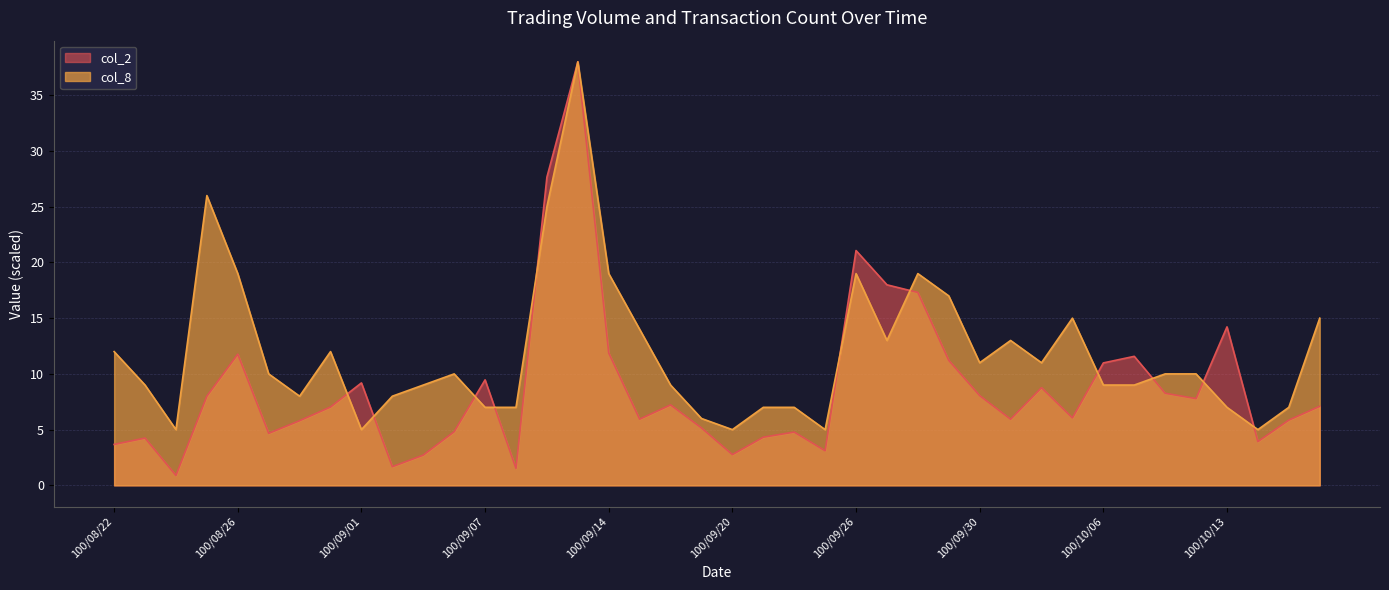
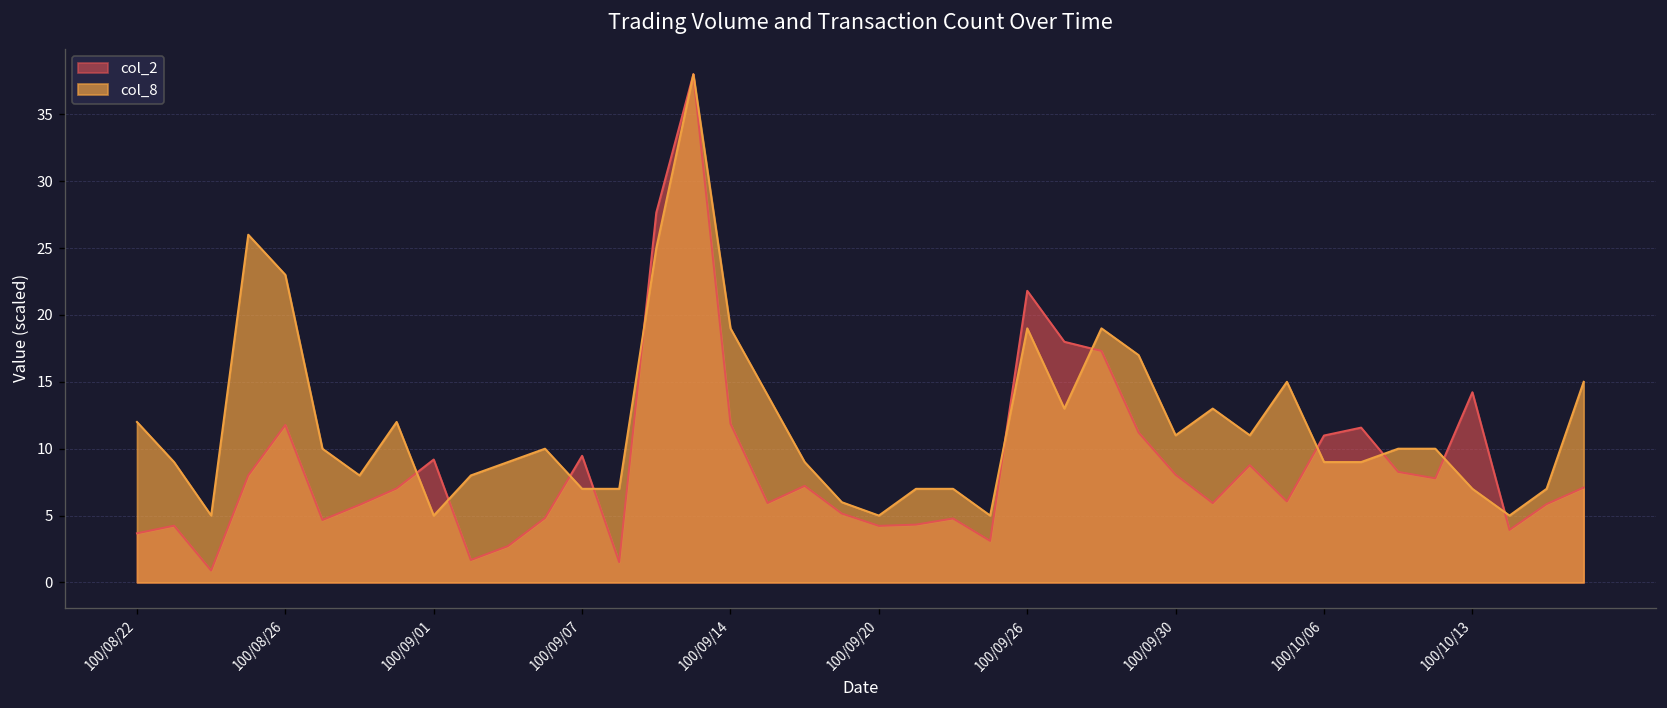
col_8, 100/08/26: 19 -> 23
col_2, 100/09/20: 2.8 -> 4.2
col_2, 100/09/26: 21.1 -> 21.8
